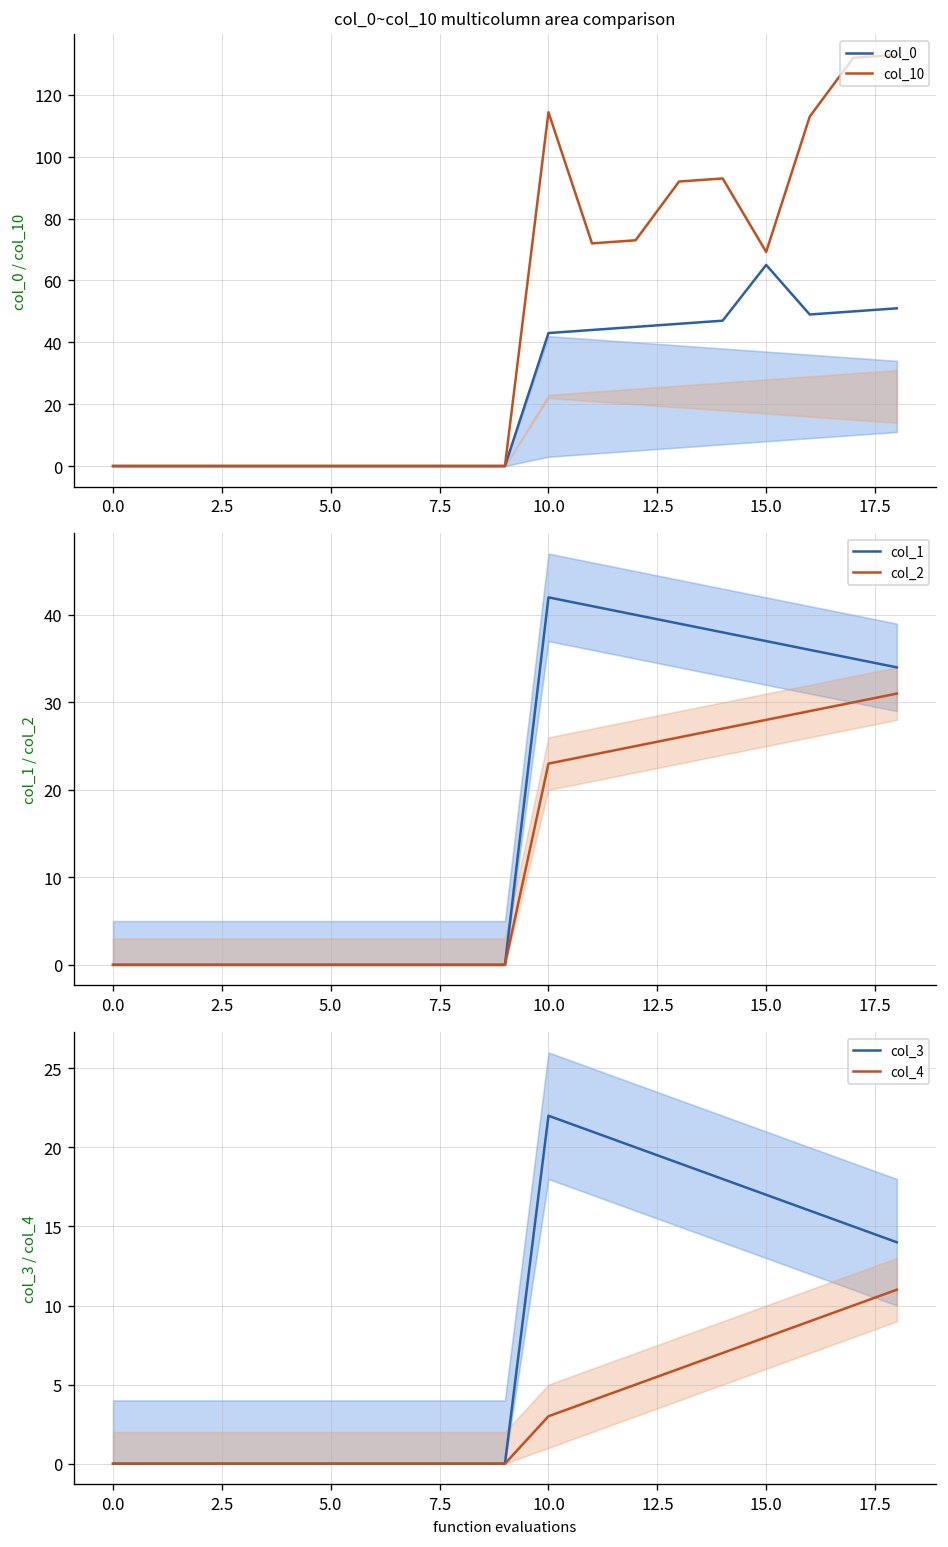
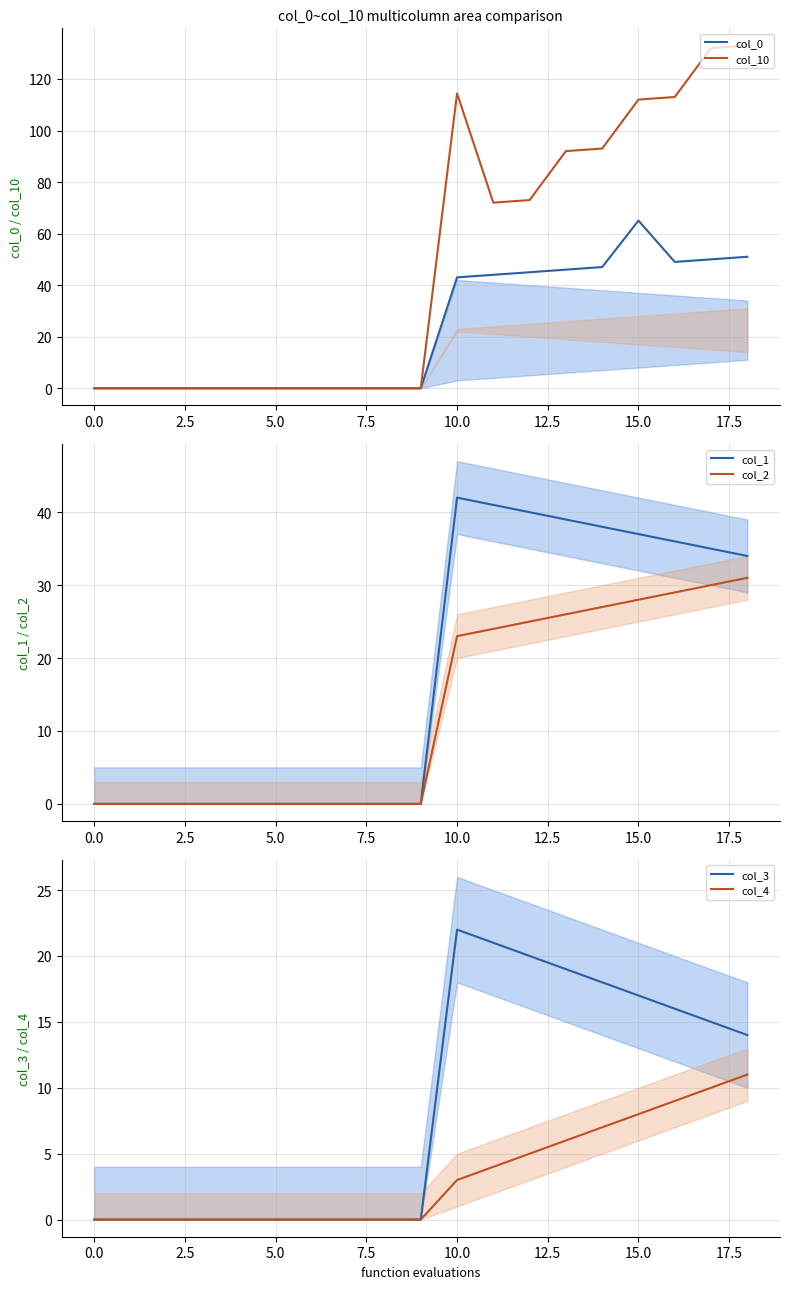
col_0~col_10 multicolumn area comparison, col_10, 15.0: 69 -> 112
